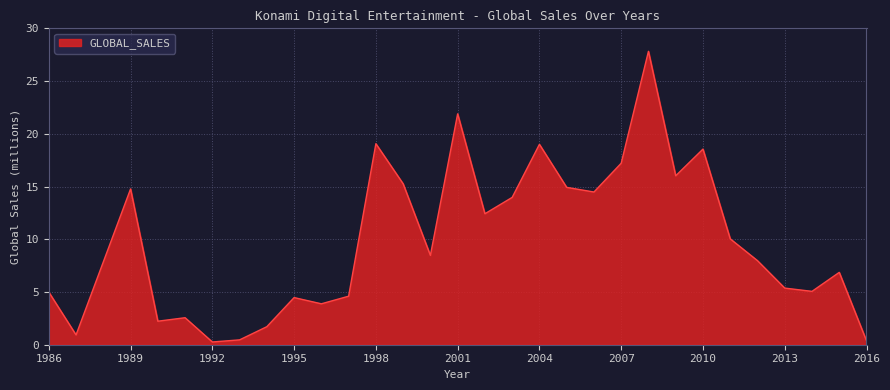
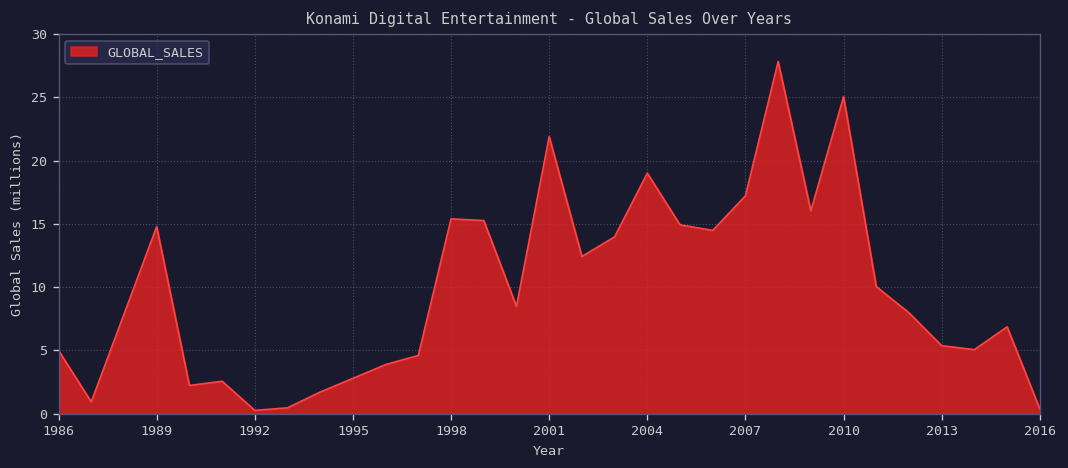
1995: 4.5 -> 2.8
1998: 19.1 -> 15.4
2010: 18.6 -> 25.0
